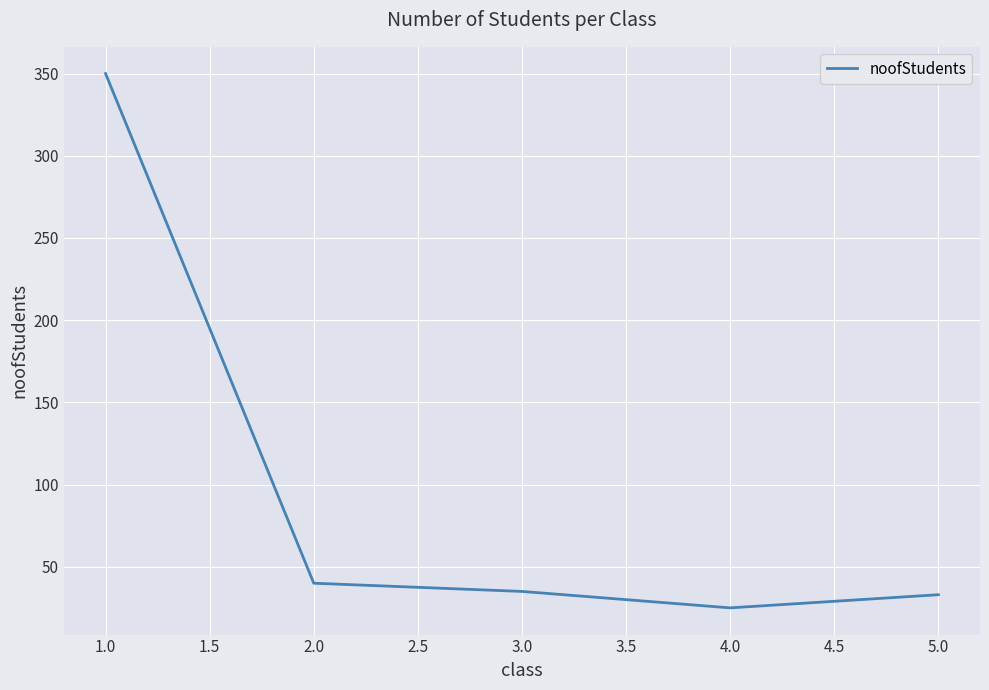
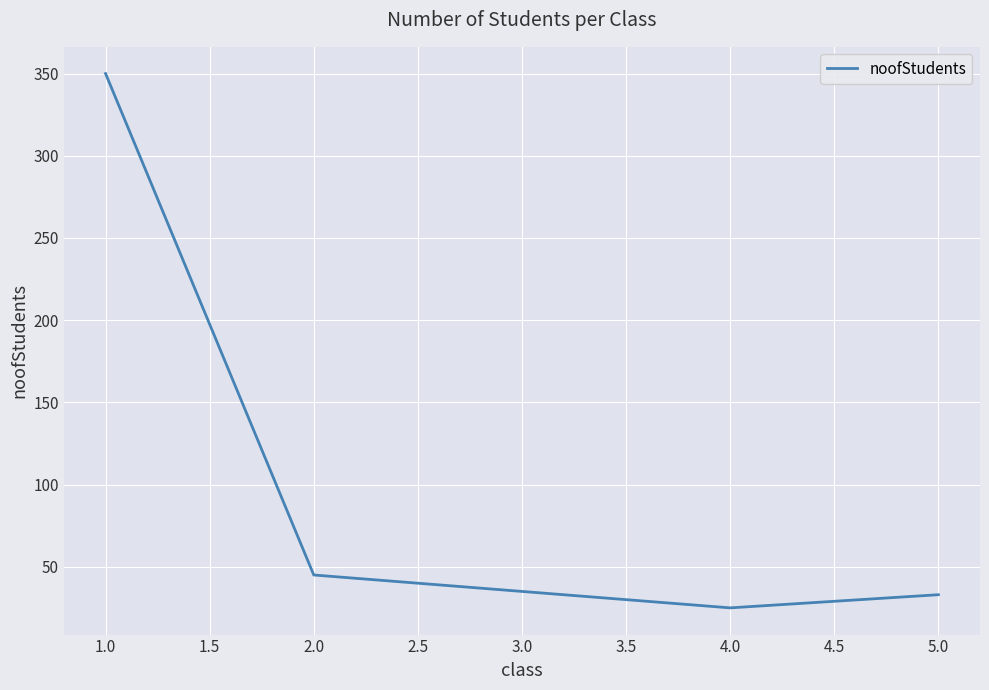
2.0: 40 -> 45
